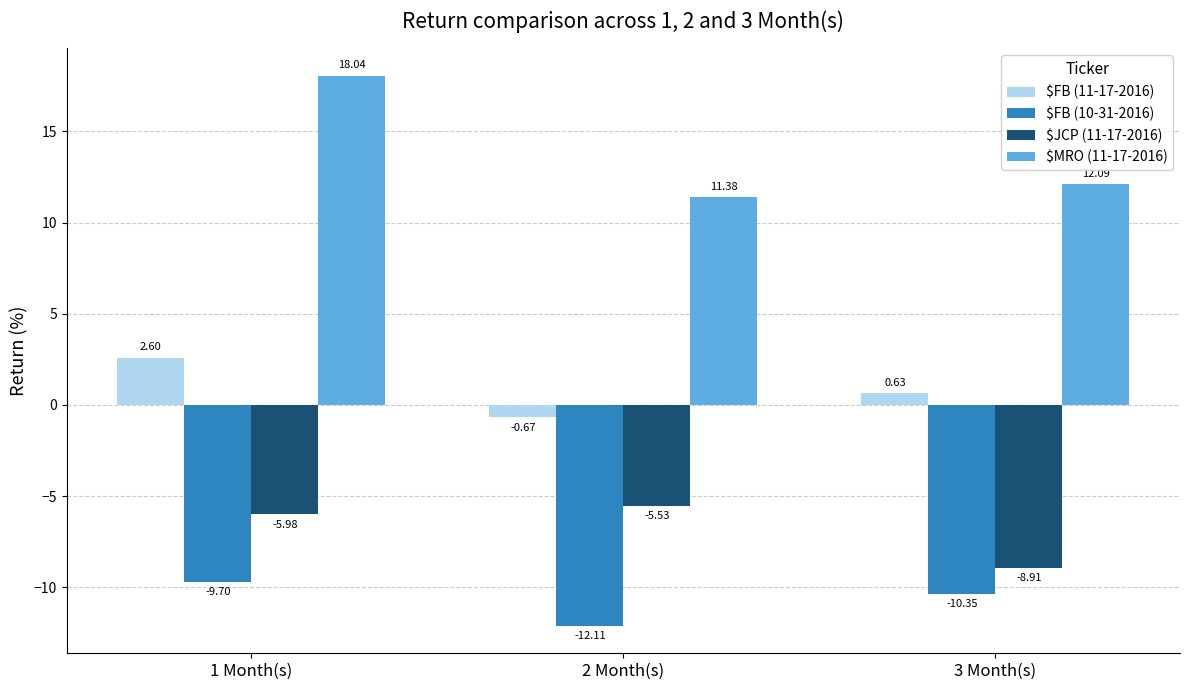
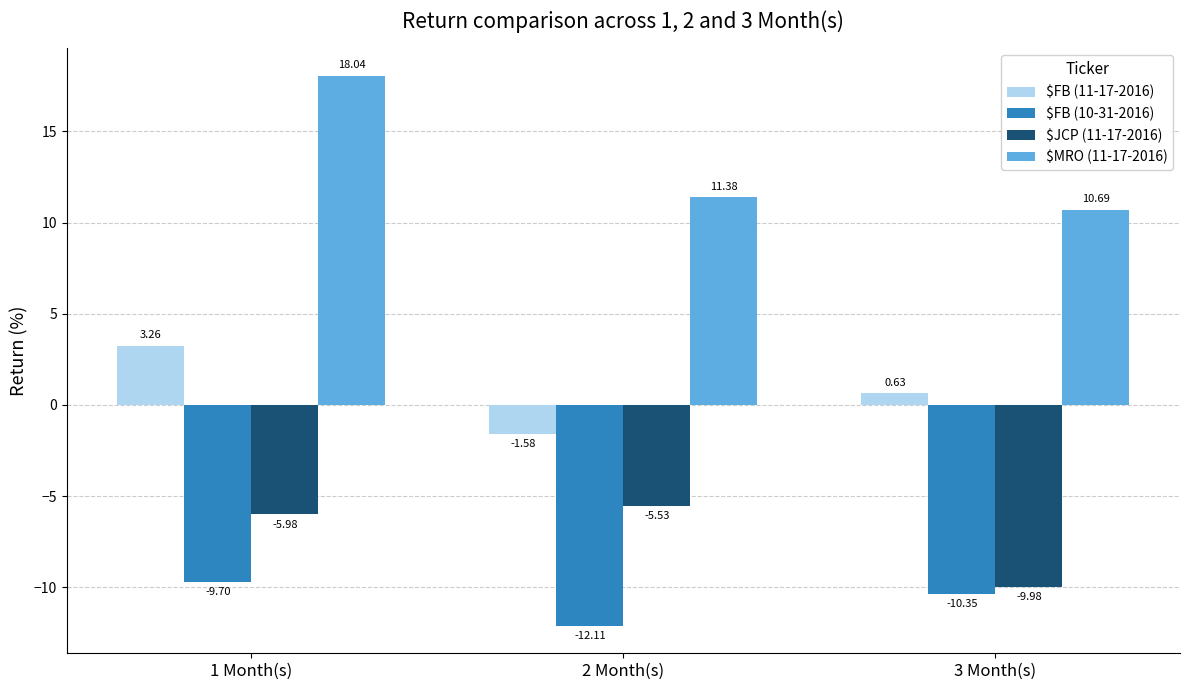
$FB (11-17-2016), 1 Month(s): 2.60 -> 3.26
$FB (11-17-2016), 2 Month(s): -0.67 -> -1.58
$JCP (11-17-2016), 3 Month(s): -8.91 -> -9.98
$MRO (11-17-2016), 3 Month(s): 12.09 -> 10.69
